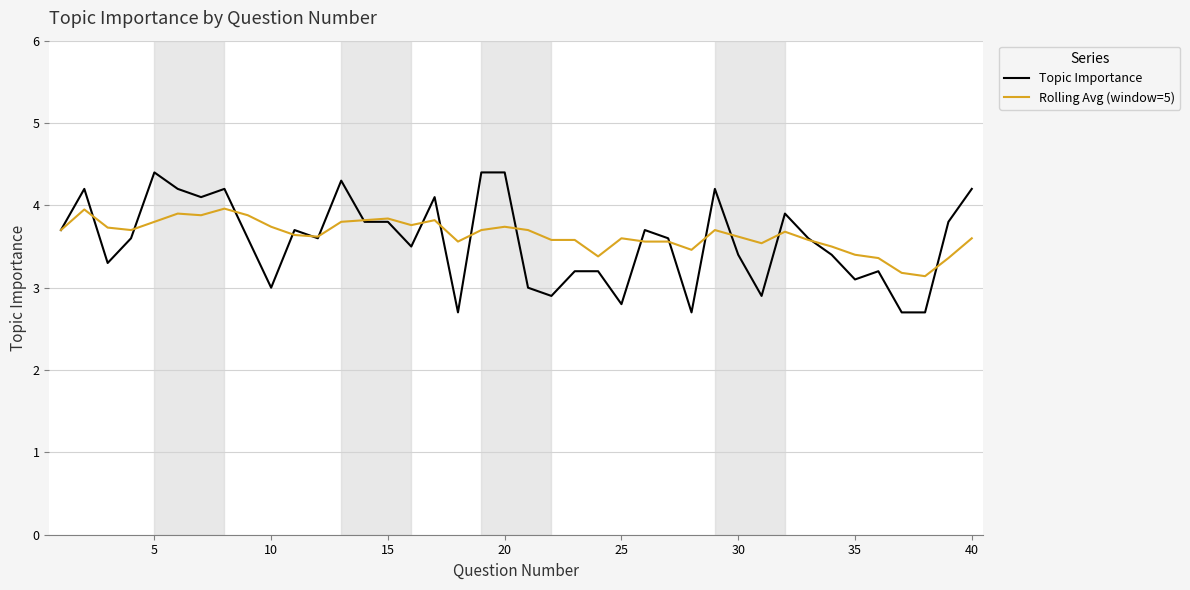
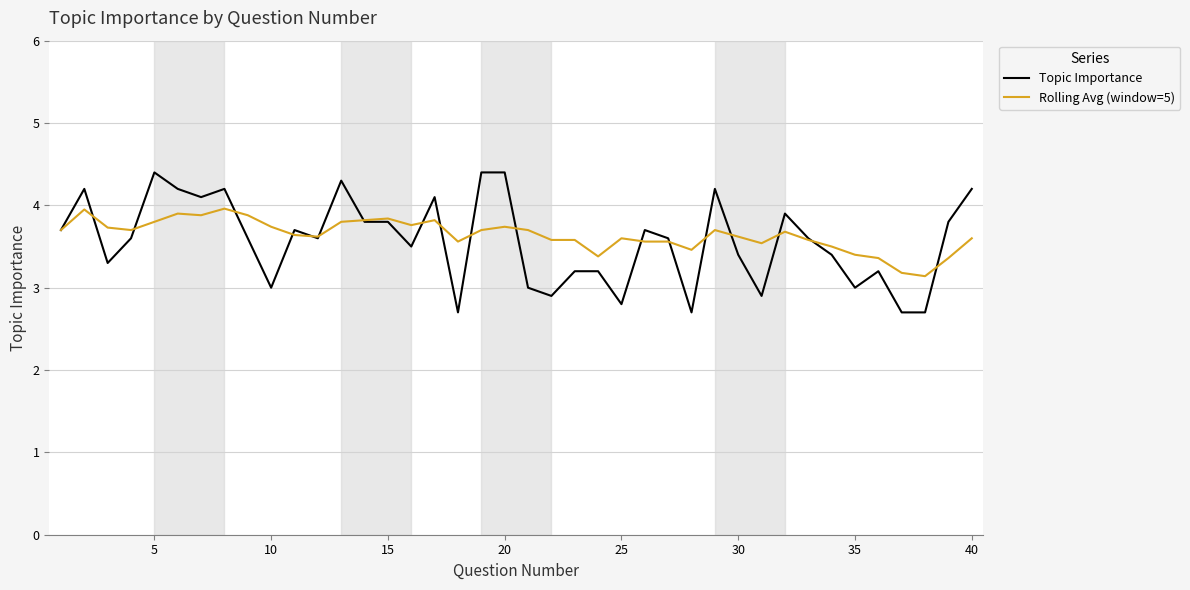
Topic Importance, 35: 3.1 -> 3.0
